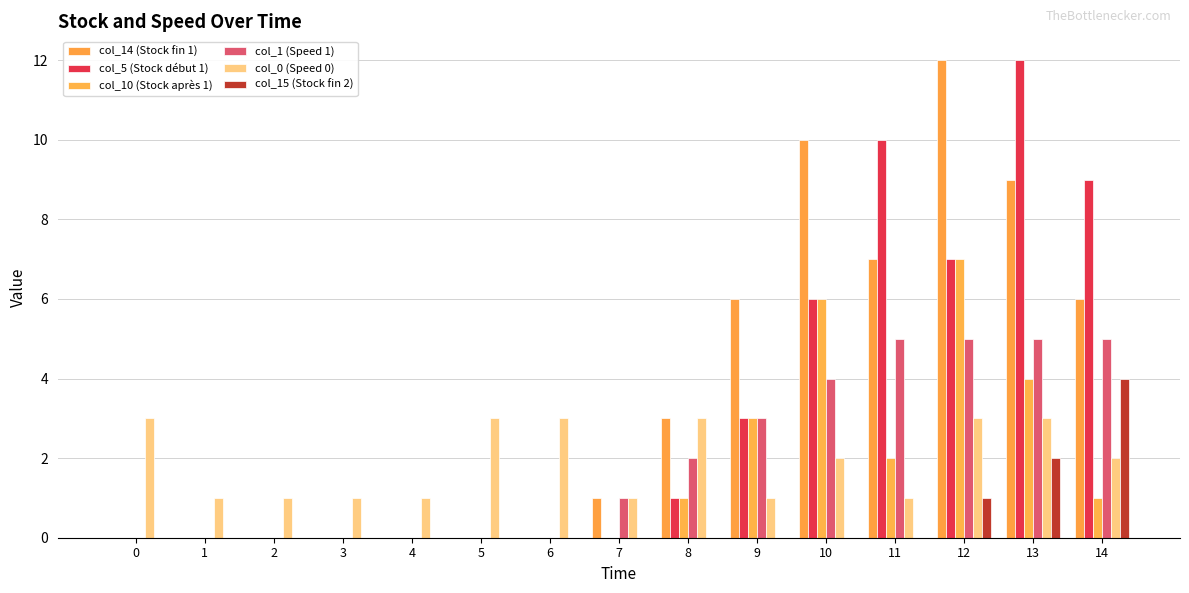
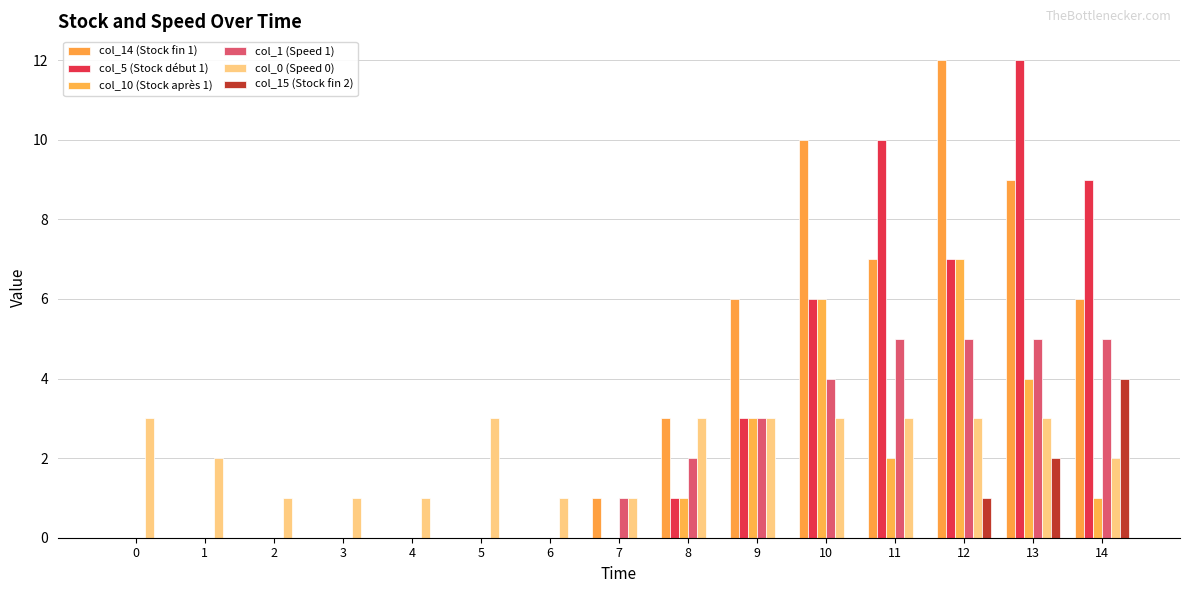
col_0 (Speed 0), 1: 1 -> 2
col_0 (Speed 0), 6: 3 -> 1
col_0 (Speed 0), 9: 1 -> 3
col_0 (Speed 0), 10: 2 -> 3
col_0 (Speed 0), 11: 1 -> 3
